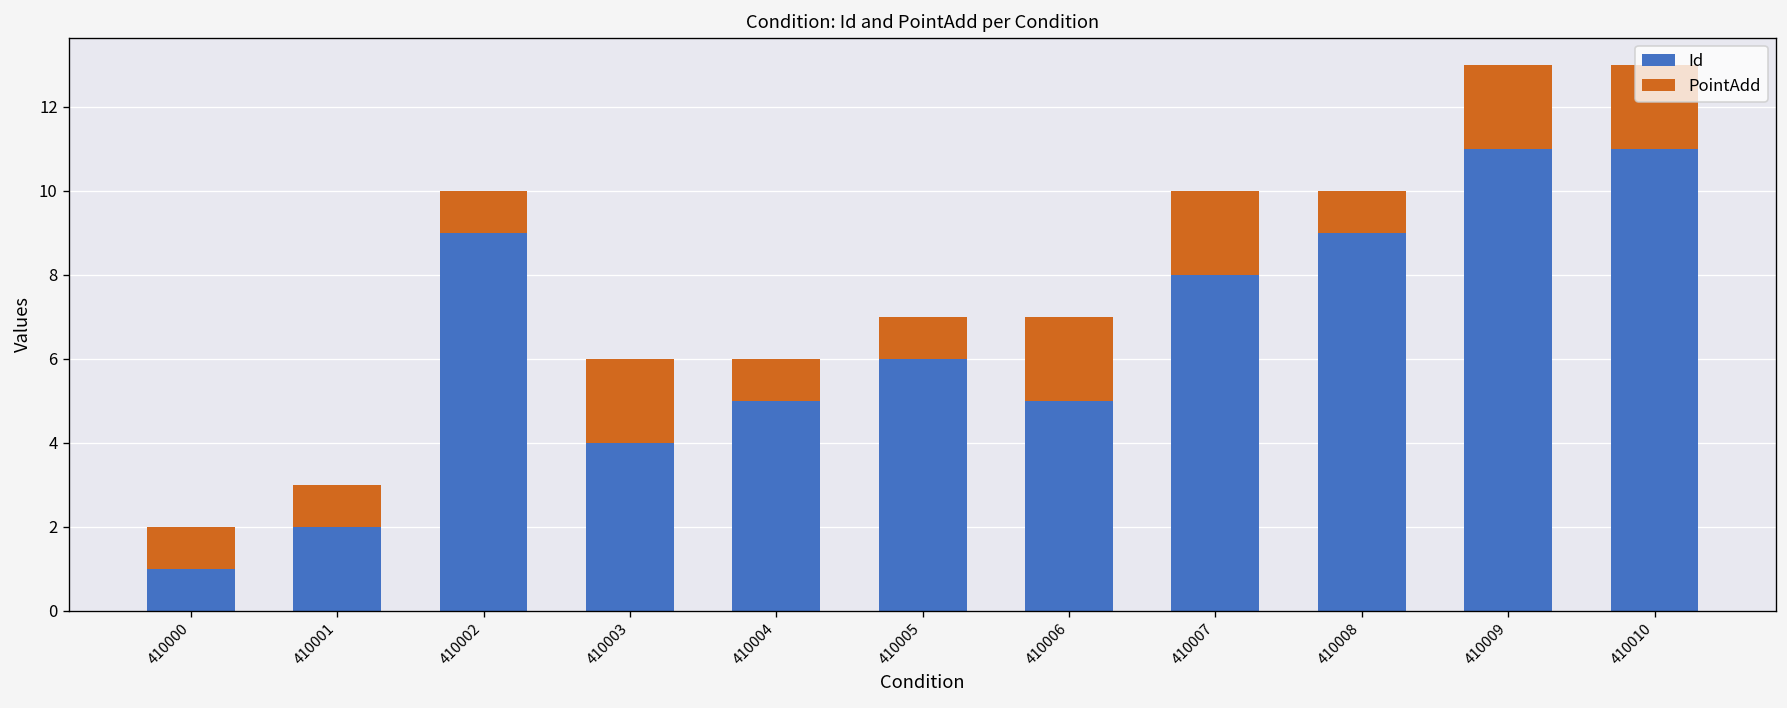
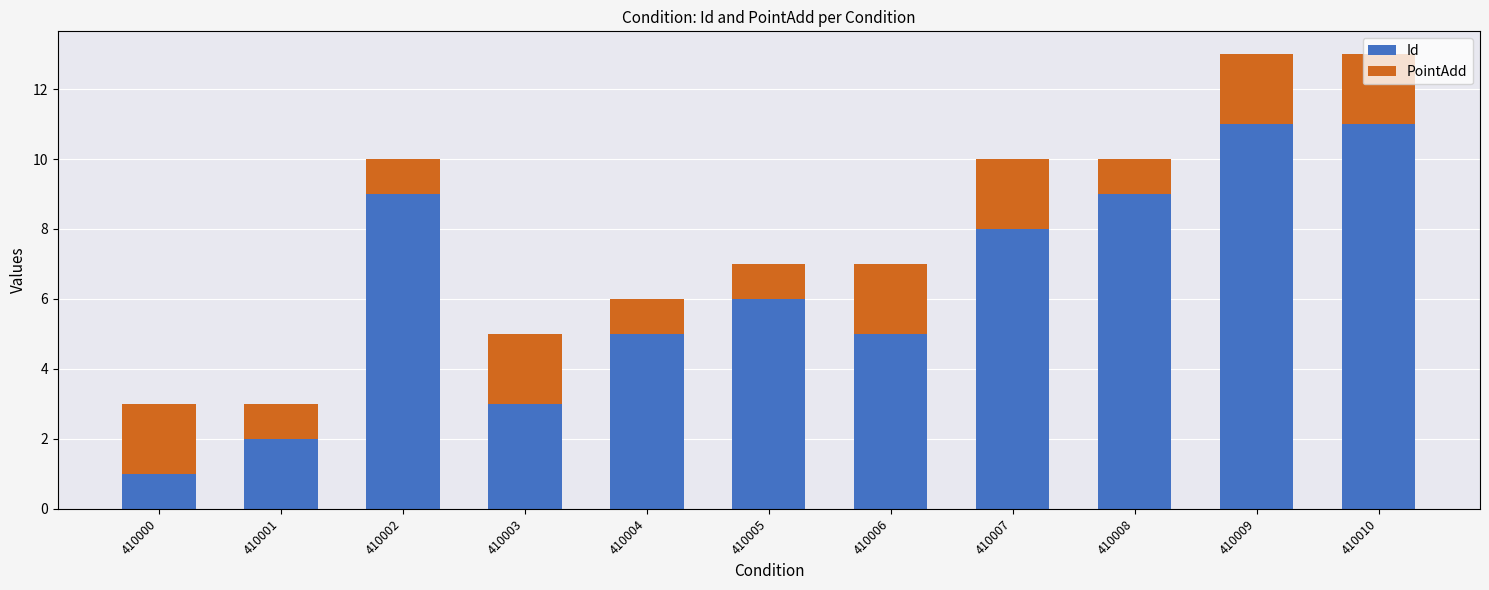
PointAdd, 410000: 1 -> 2
Id, 410003: 4 -> 3
